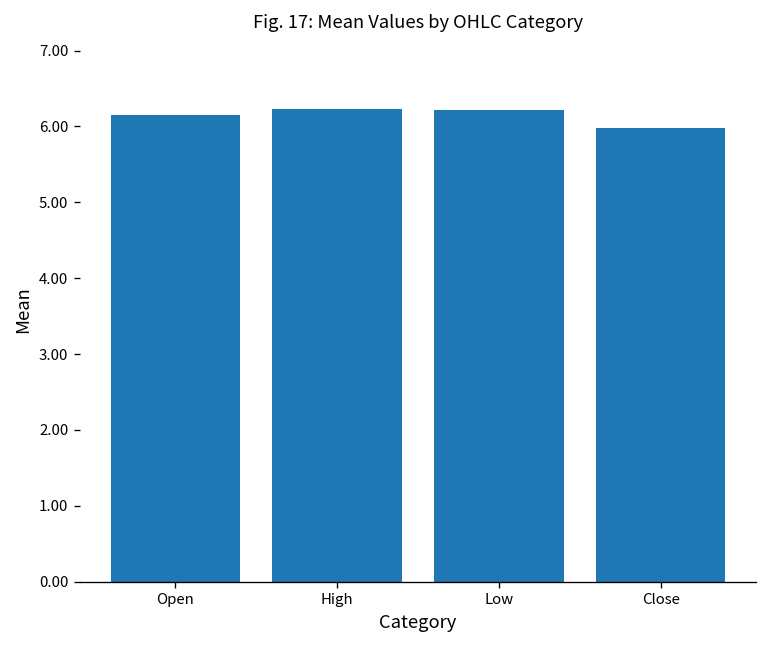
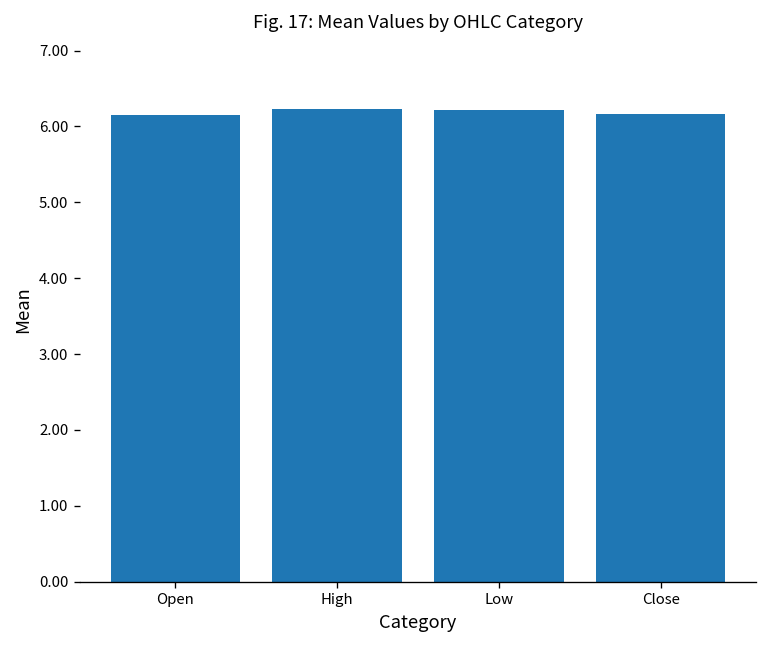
Close: 6.0 -> 6.2
